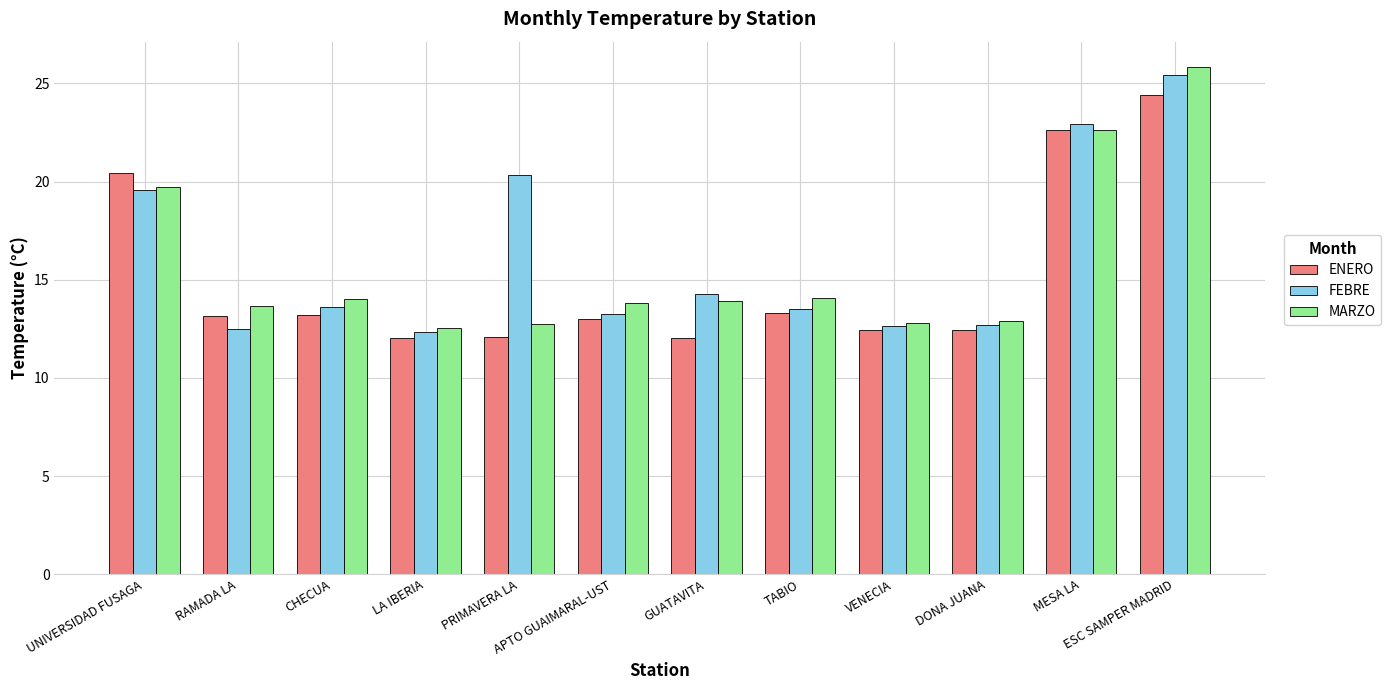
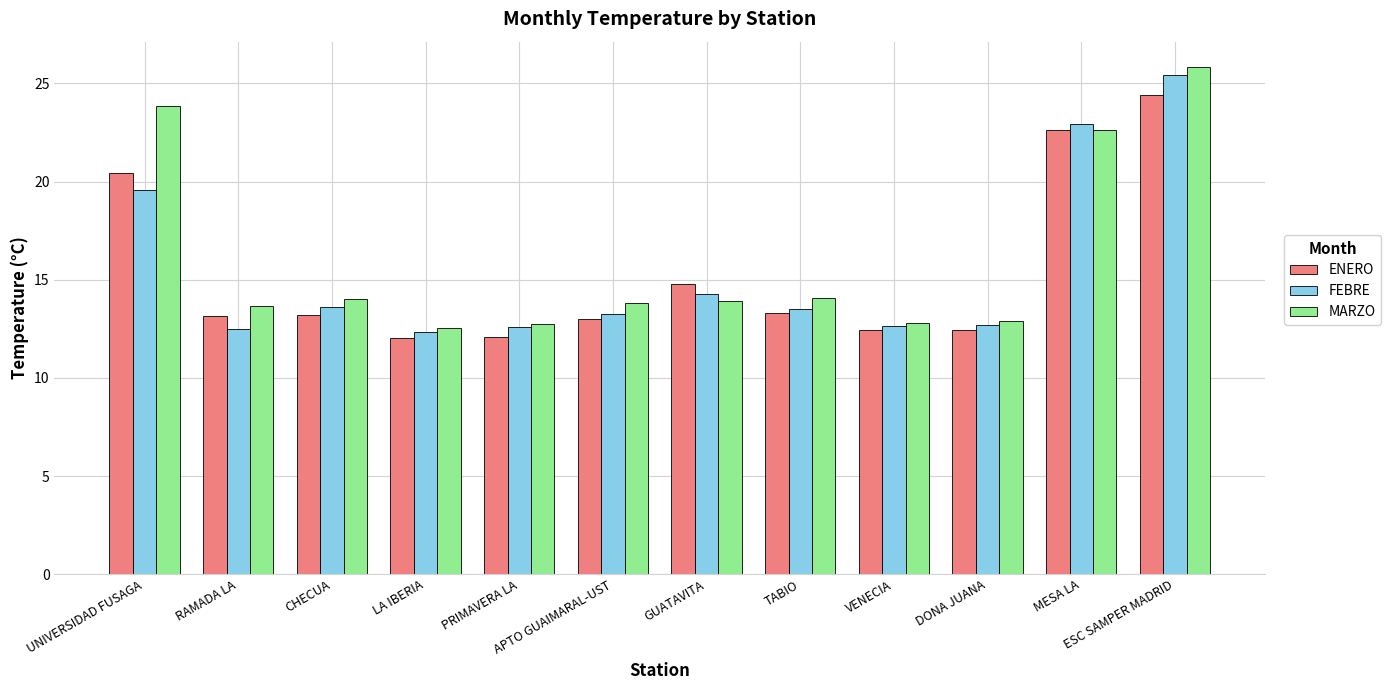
MARZO, UNIVERSIDAD FUSAGA: 19.7 -> 23.9
FEBRE, PRIMAVERA LA: 20.4 -> 12.6
ENERO, GUATAVITA: 12.0 -> 14.8
